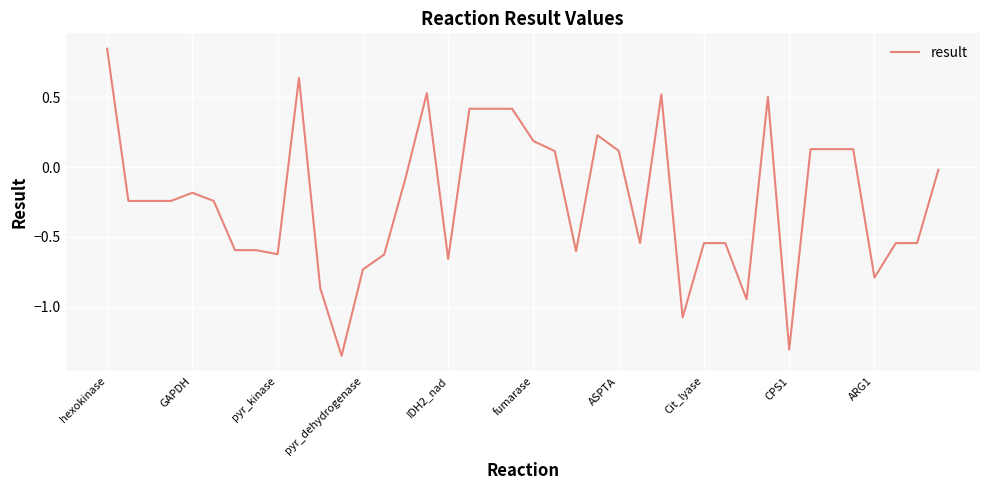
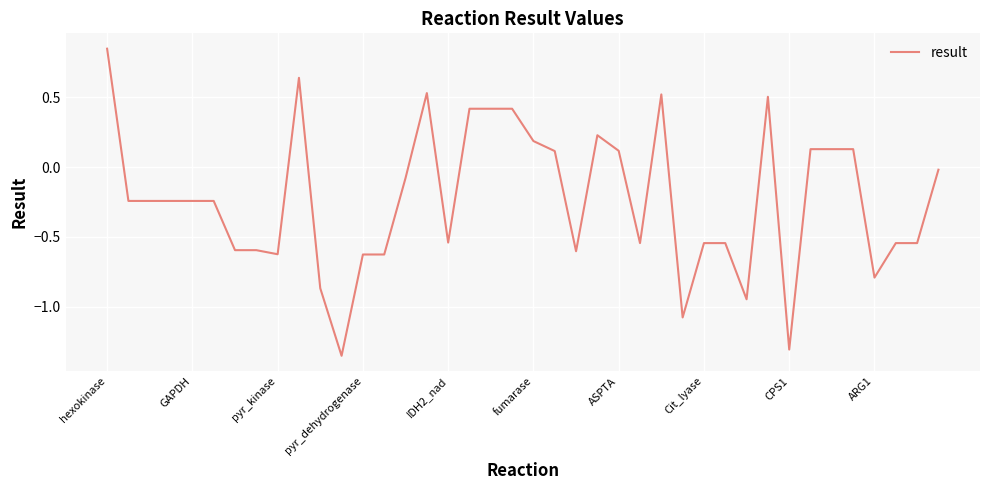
GAPDH: -0.18 -> -0.24
pyr_dehydrogenase: -0.73 -> -0.63
IDH2_nad: -0.66 -> -0.54
